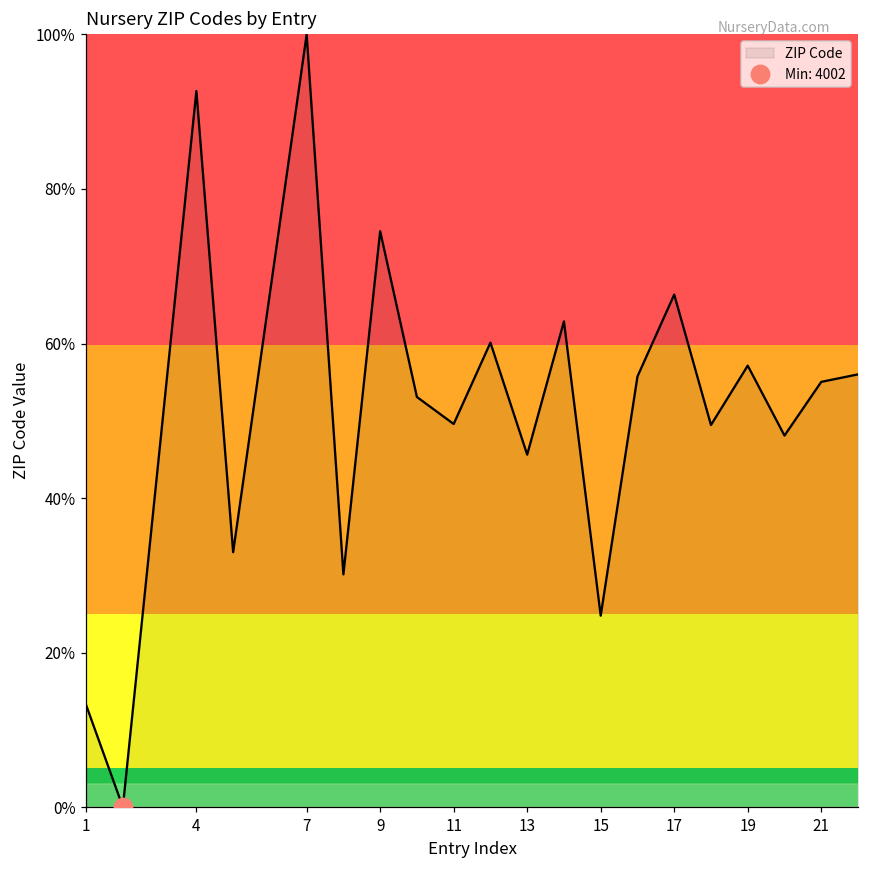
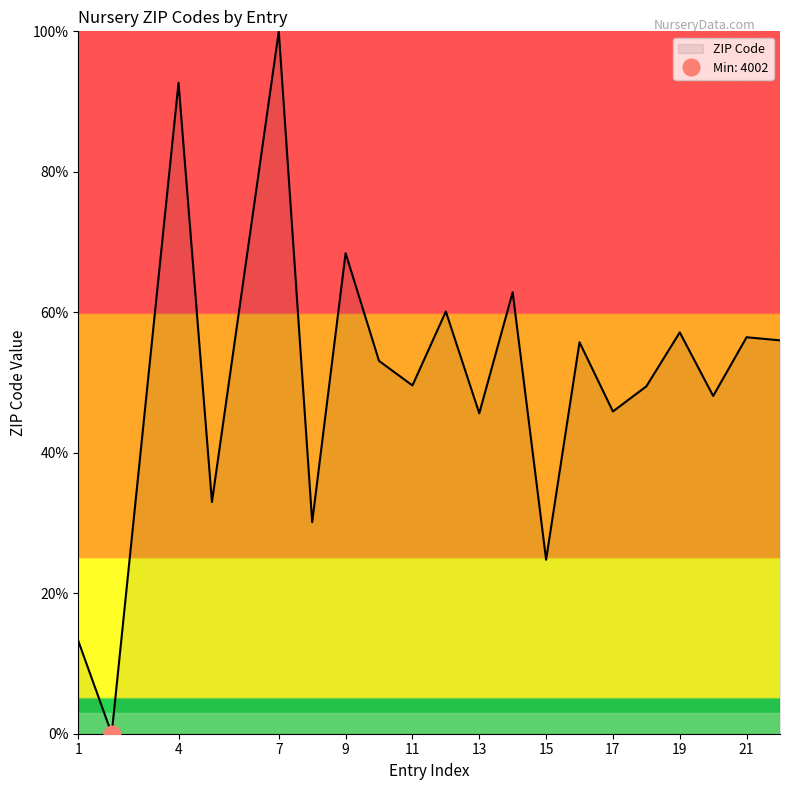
ZIP Code, 9: 75% -> 68%
ZIP Code, 17: 66% -> 46%
ZIP Code, 21: 55% -> 56%
